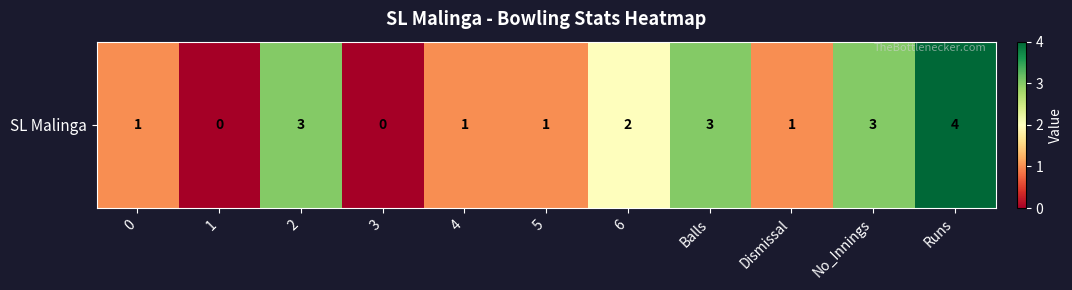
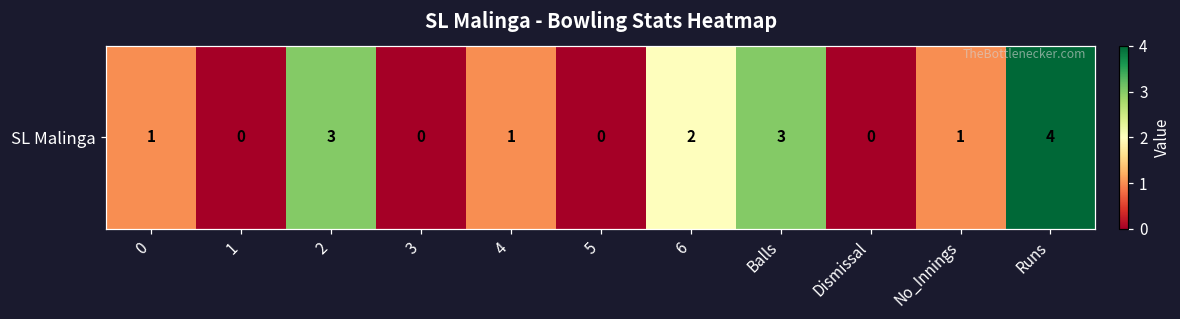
SL Malinga, 5: 1 -> 0
SL Malinga, Dismissal: 1 -> 0
SL Malinga, No_Innings: 3 -> 1
